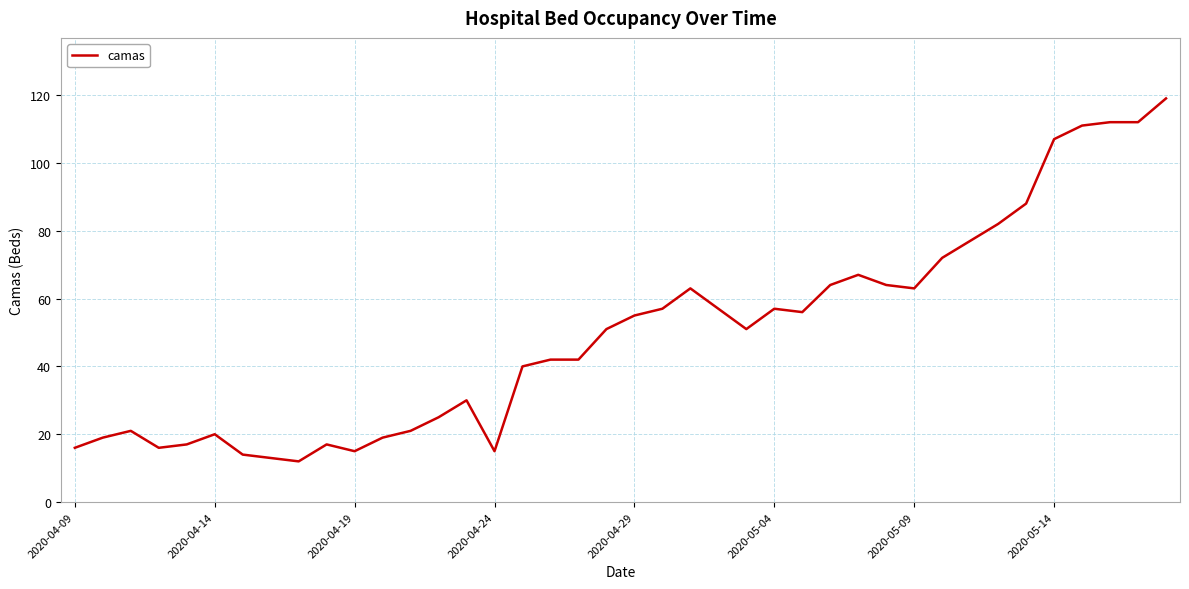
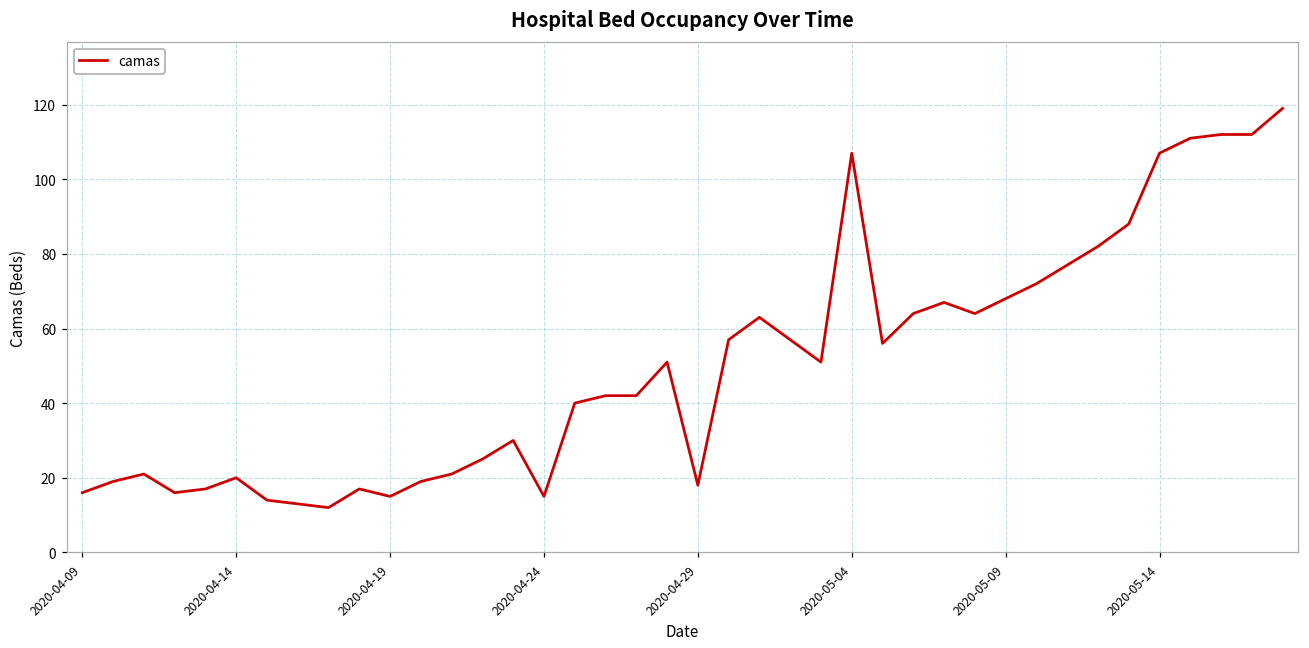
2020-04-29: 55 -> 18
2020-05-04: 57 -> 107
2020-05-09: 63 -> 68
